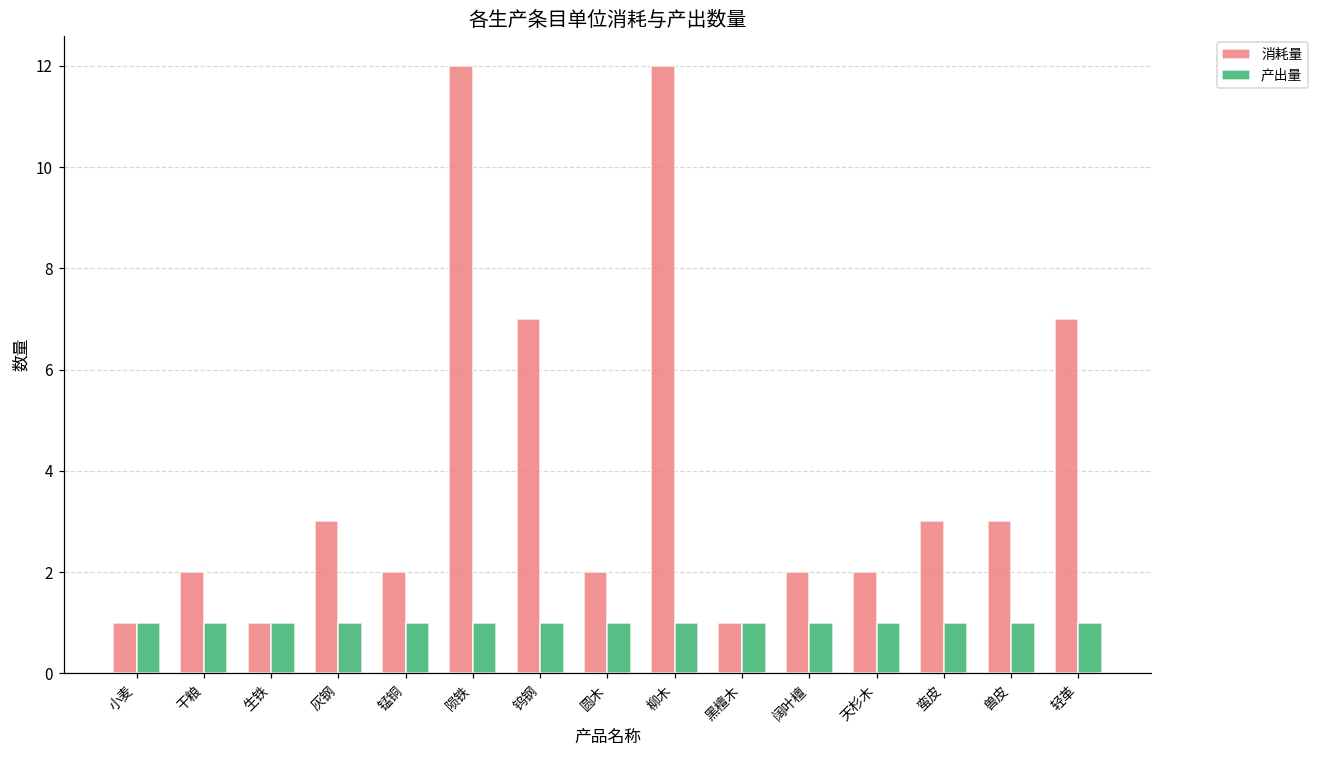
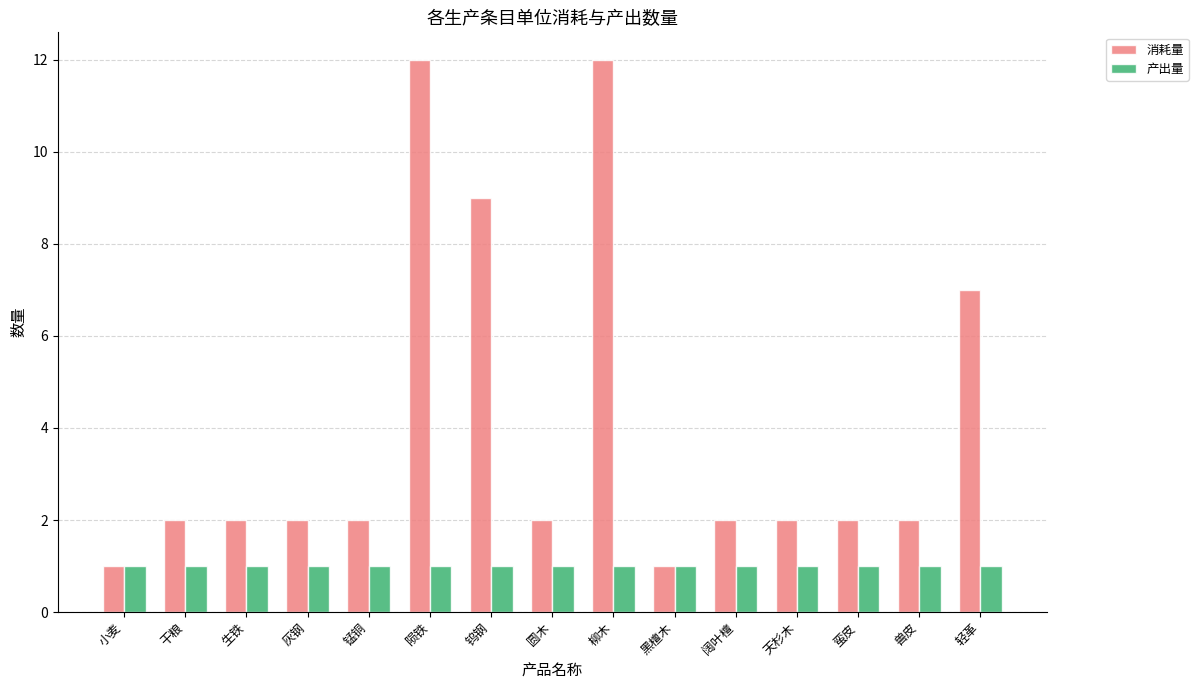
消耗量, 生铁: 1 -> 2
消耗量, 灰钢: 3 -> 2
消耗量, 钨钢: 7 -> 9
消耗量, 蛮皮: 3 -> 2
消耗量, 兽皮: 3 -> 2
